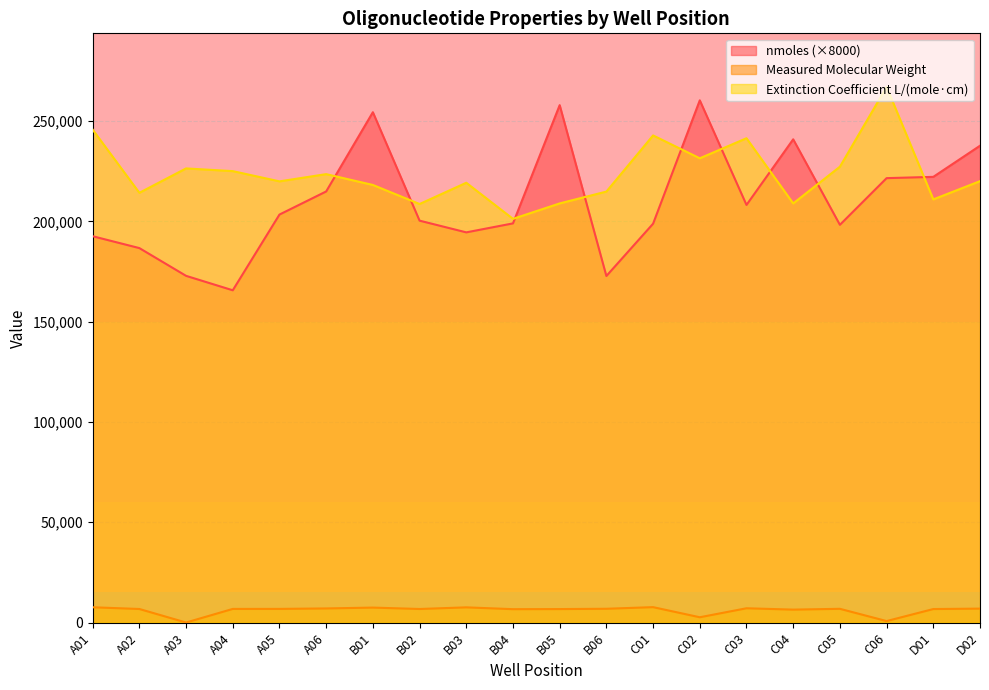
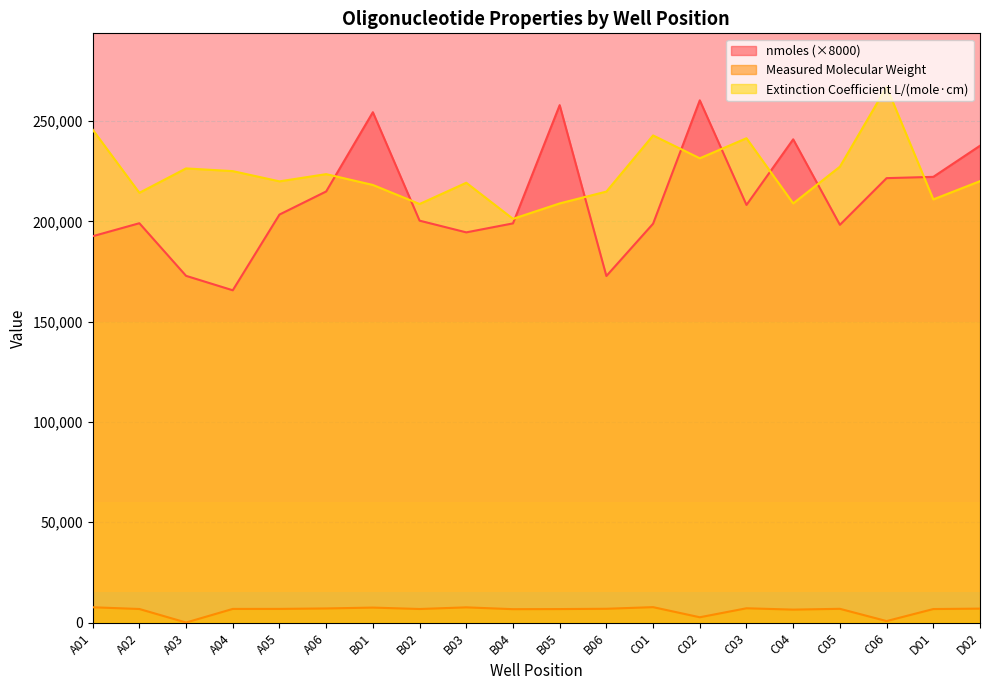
nmoles (×8000), A02: 187,000 -> 199,000
